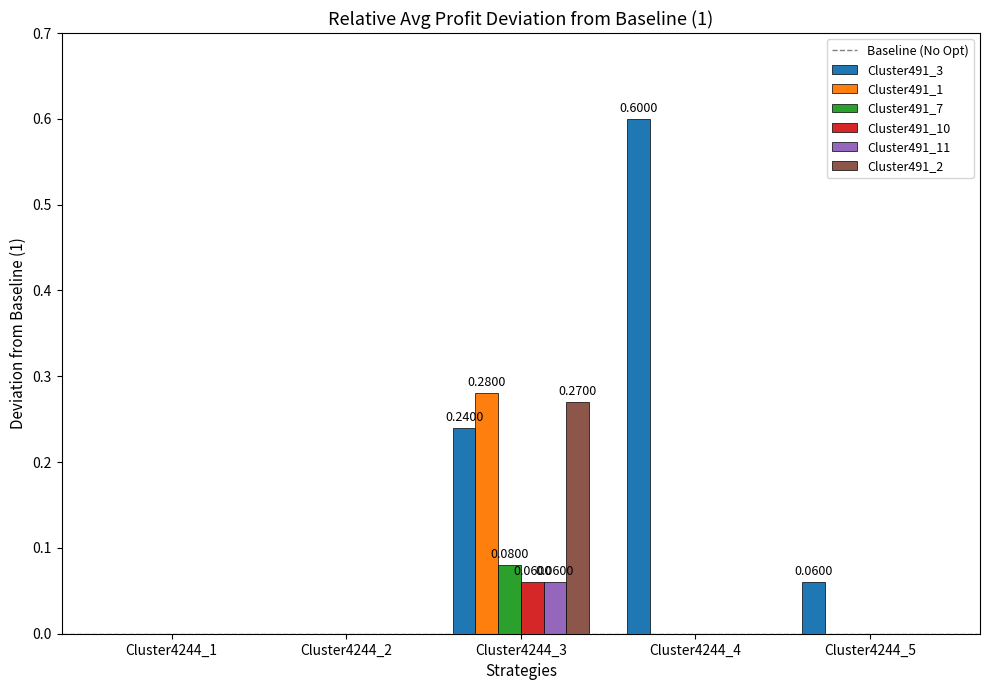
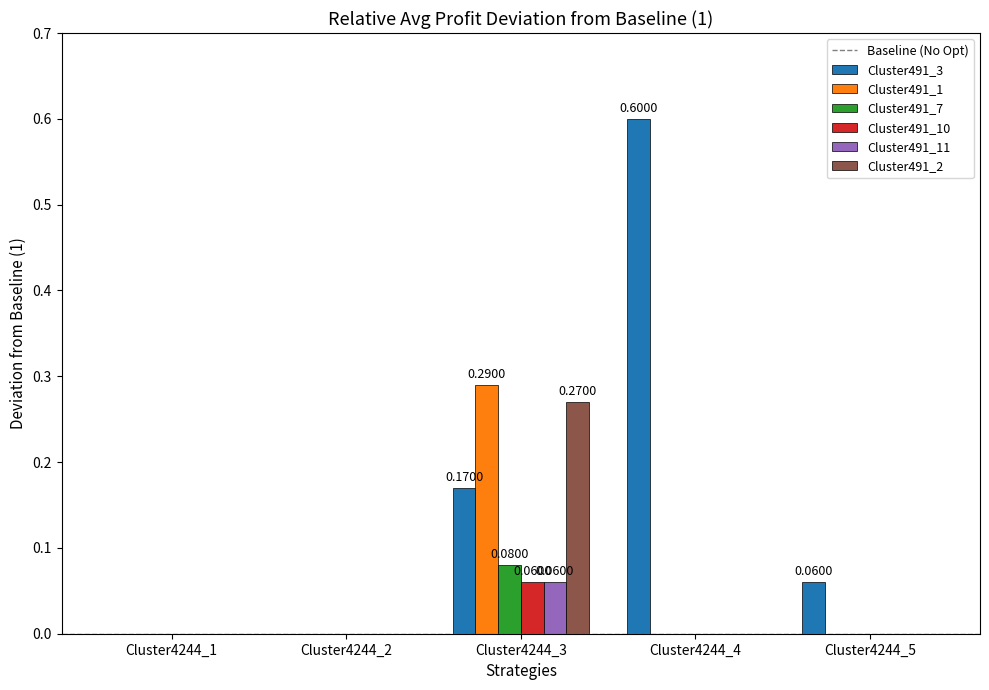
Cluster491_3, Cluster4244_3: 0.2400 -> 0.1700
Cluster491_1, Cluster4244_3: 0.2800 -> 0.2900
